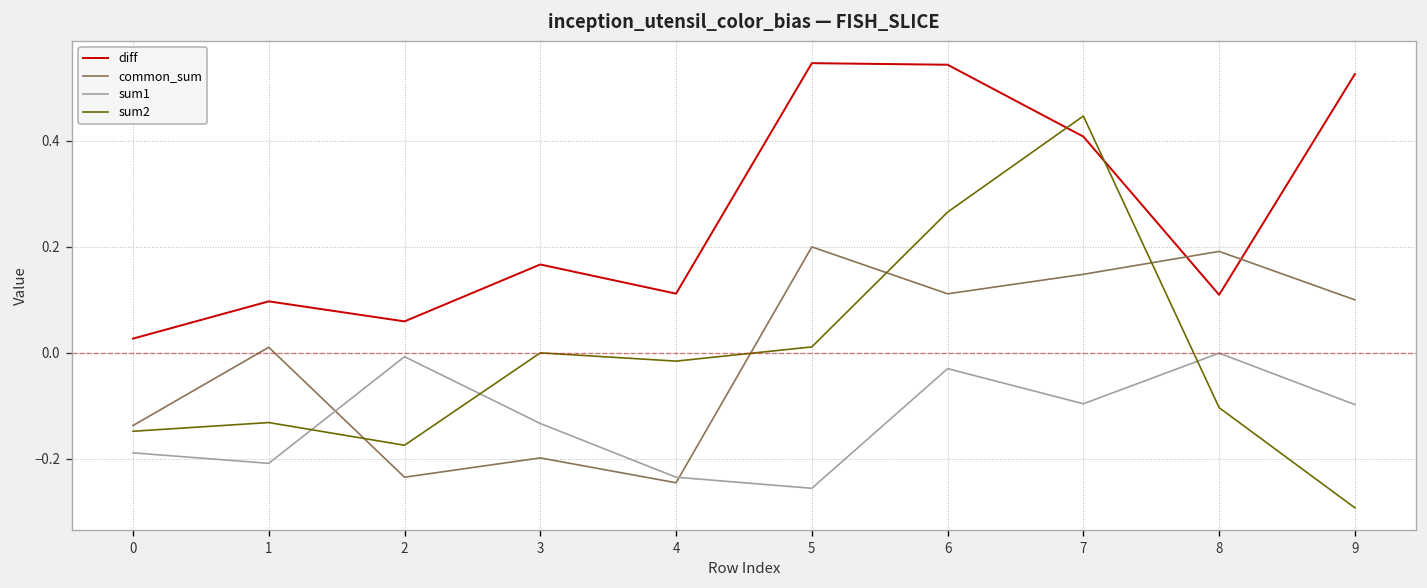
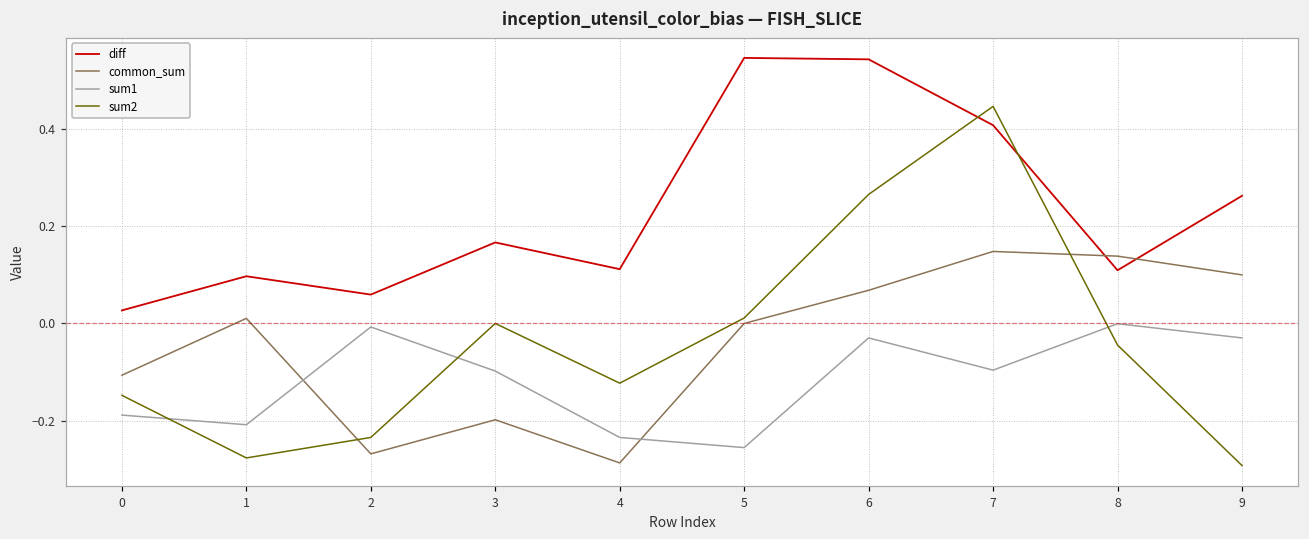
common_sum, 0: -0.14 -> -0.11
sum2, 1: -0.13 -> -0.28
common_sum, 2: -0.23 -> -0.27
sum2, 2: -0.17 -> -0.23
sum1, 3: -0.13 -> -0.10
common_sum, 4: -0.25 -> -0.29
sum2, 4: -0.02 -> -0.12
common_sum, 5: 0.2 -> 0.0
common_sum, 6: 0.11 -> 0.07
common_sum, 8: 0.19 -> 0.14
sum2, 8: -0.10 -> -0.04
diff, 9: 0.53 -> 0.26
sum1, 9: -0.10 -> -0.03
